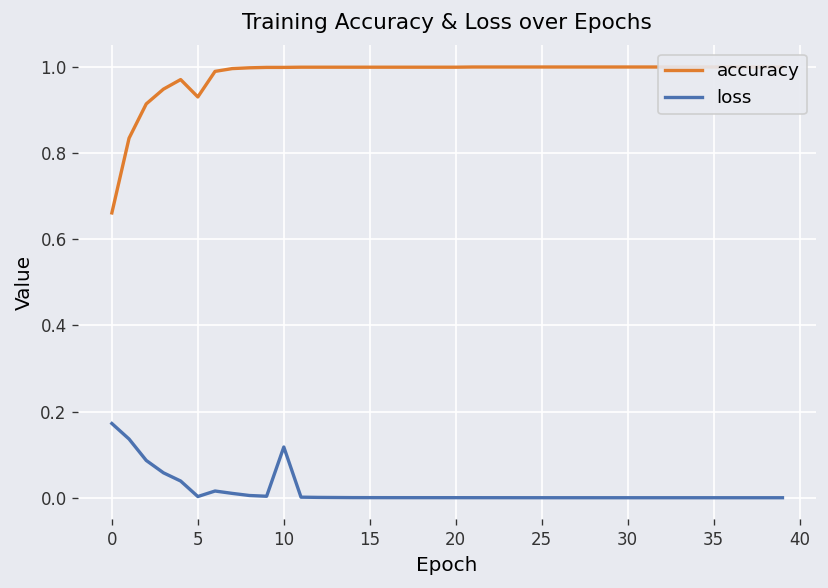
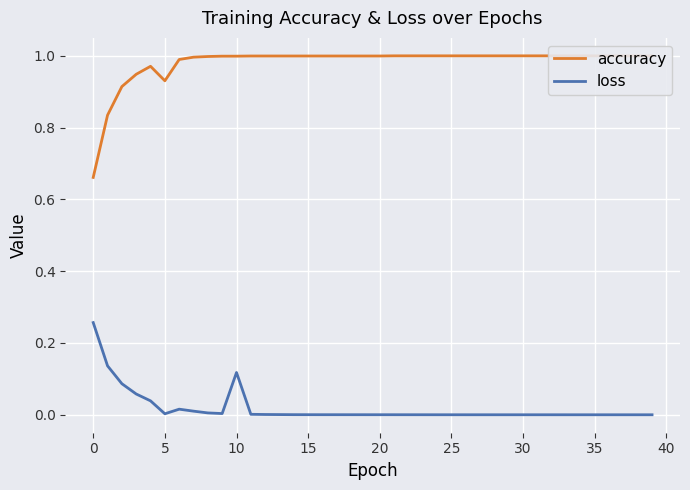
loss, 0: 0.17 -> 0.26
